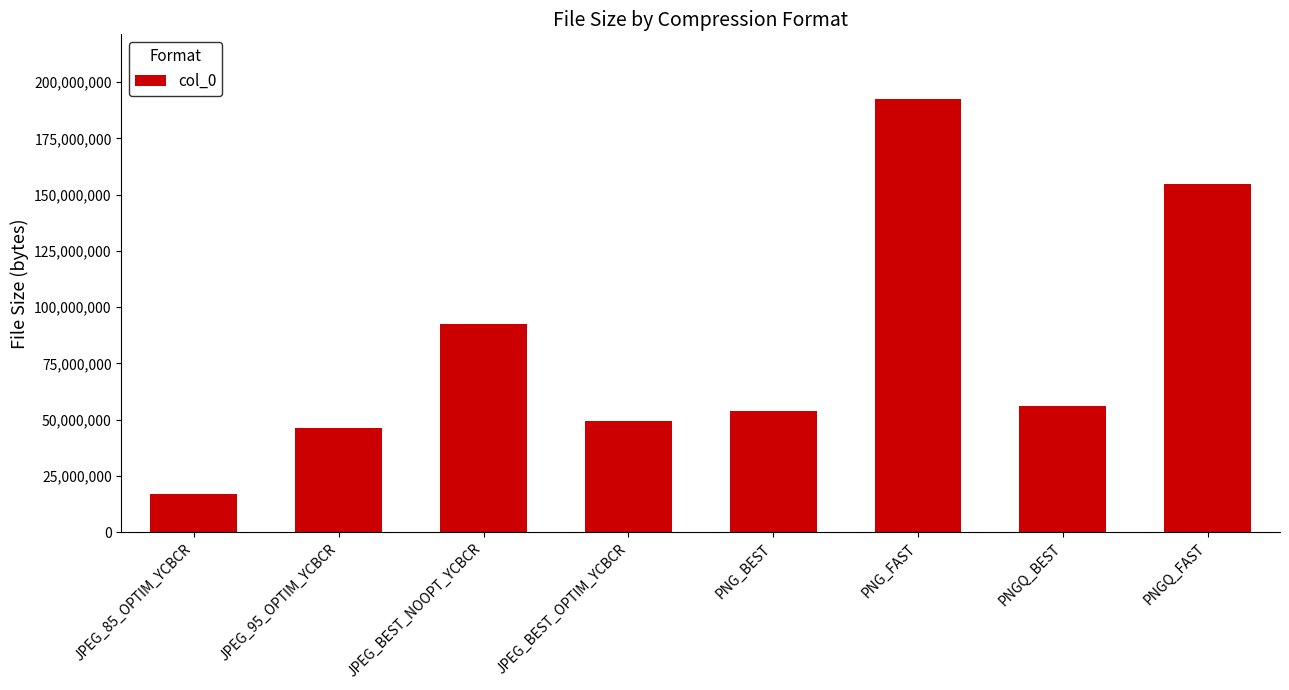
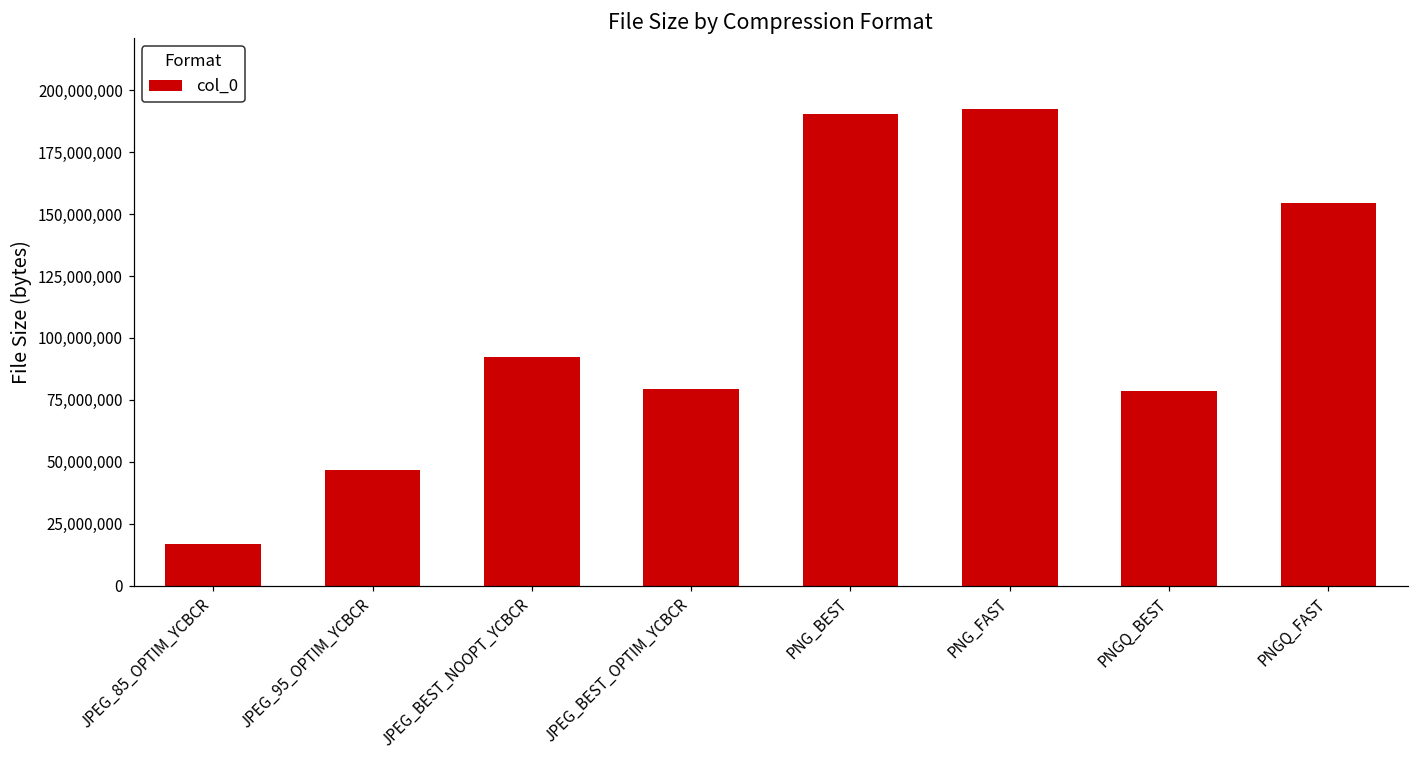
JPEG_BEST_OPTIM_YCBCR: 50,000,000 -> 79,000,000
PNG_BEST: 54,000,000 -> 190,000,000
PNGQ_BEST: 56,000,000 -> 79,000,000
